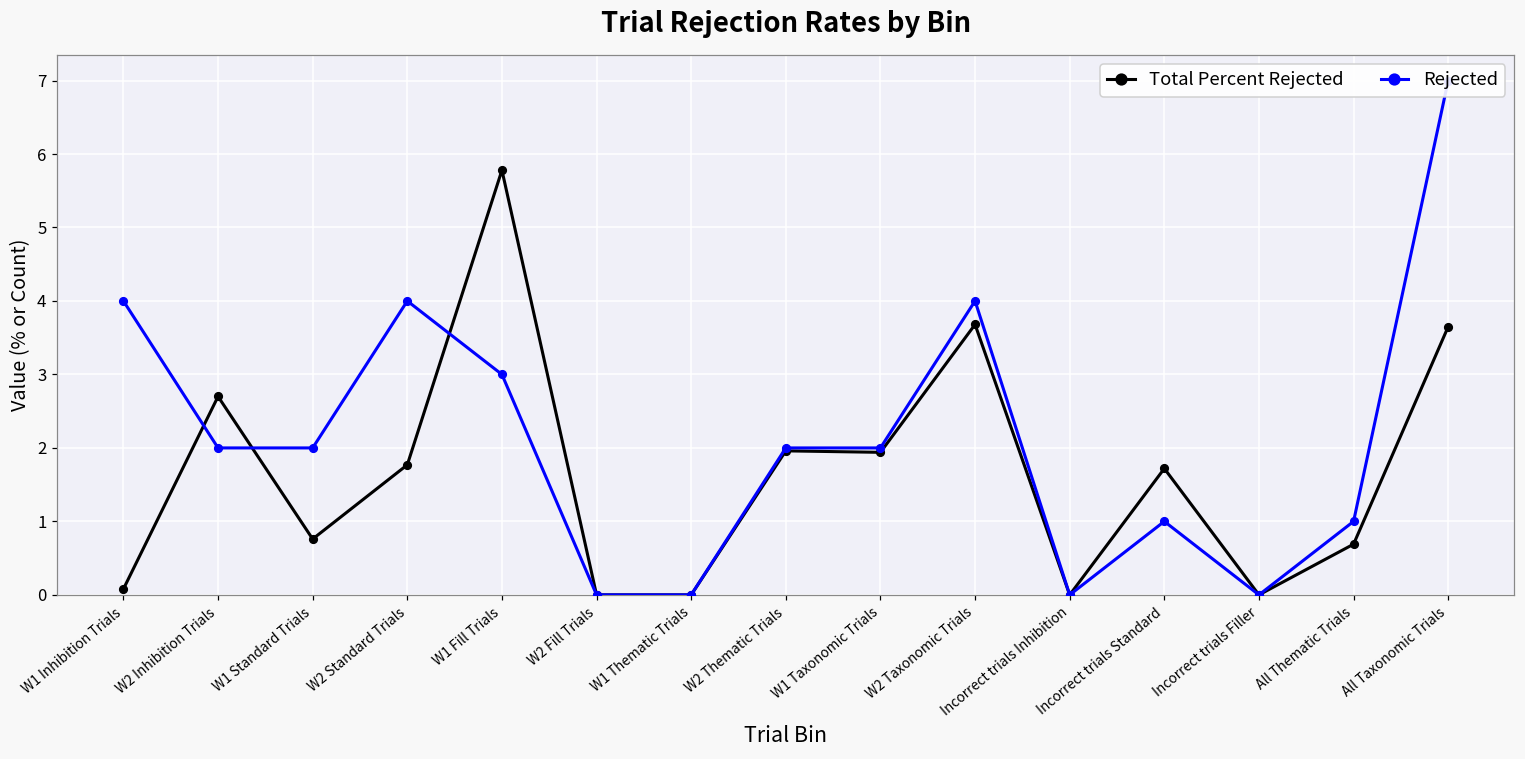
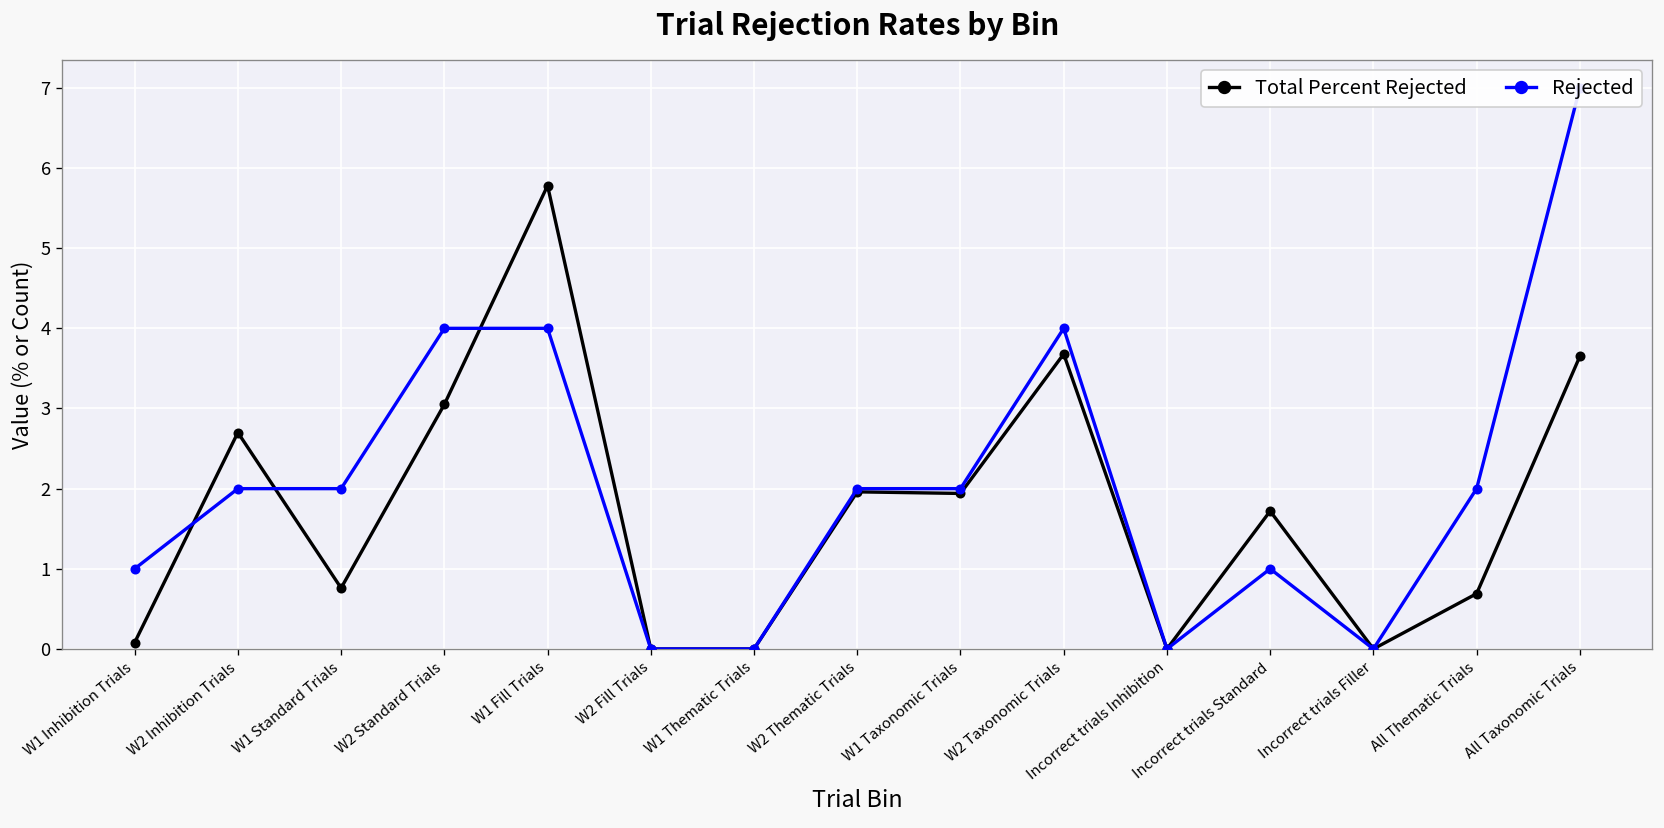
Rejected, W1 Inhibition Trials: 4 -> 1
Total Percent Rejected, W2 Standard Trials: 1.8 -> 3.1
Rejected, W1 Fill Trials: 3 -> 4
Rejected, All Thematic Trials: 1 -> 2
